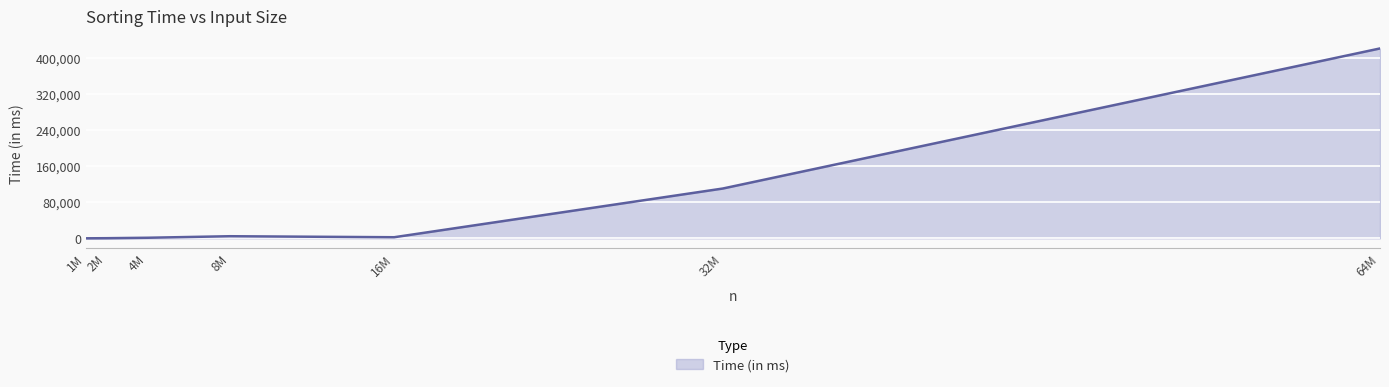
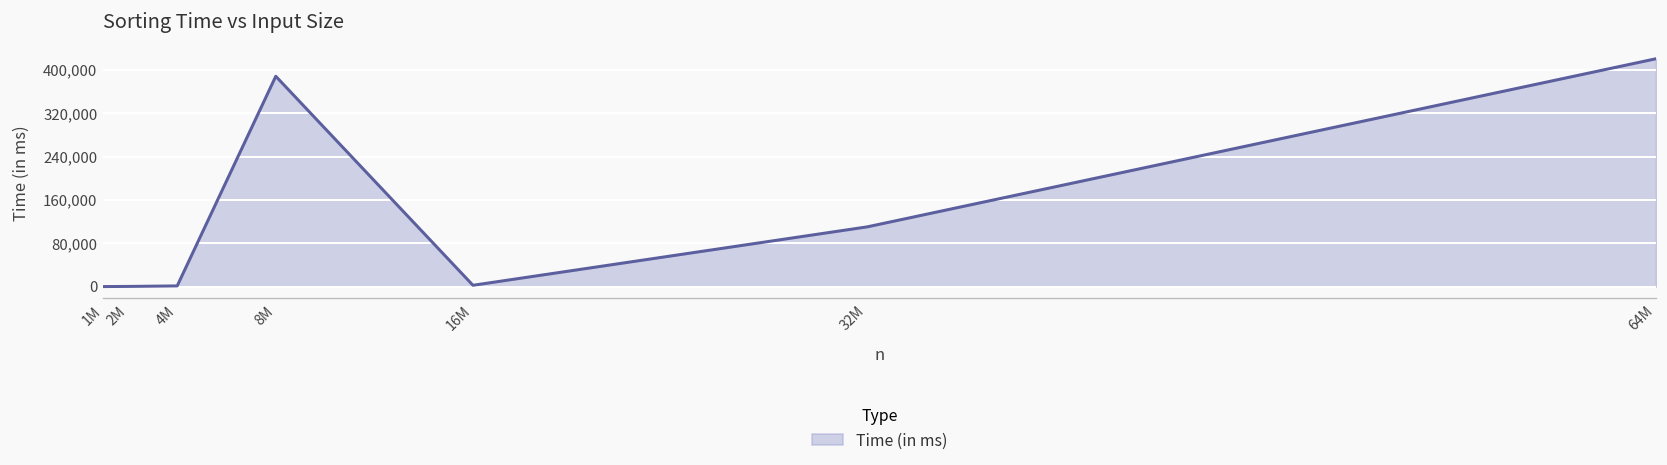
8M: 0 -> 390,000
